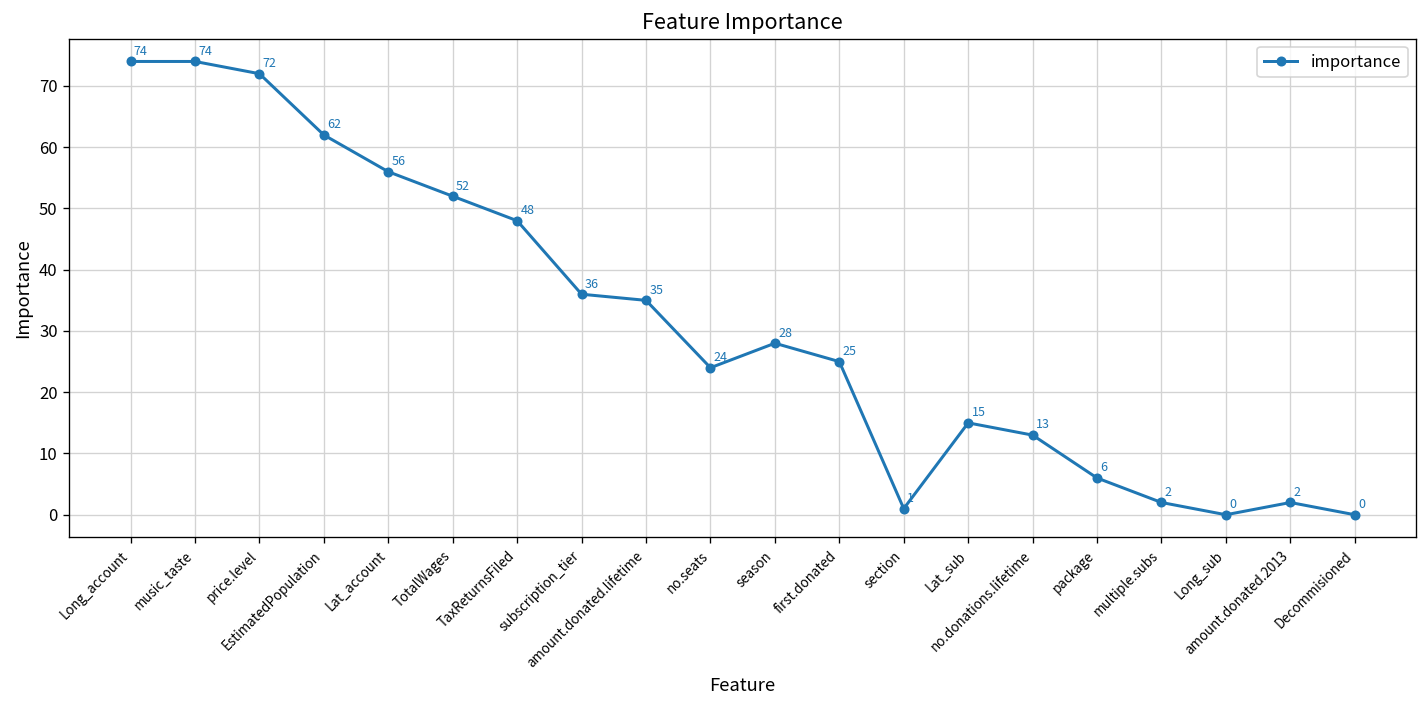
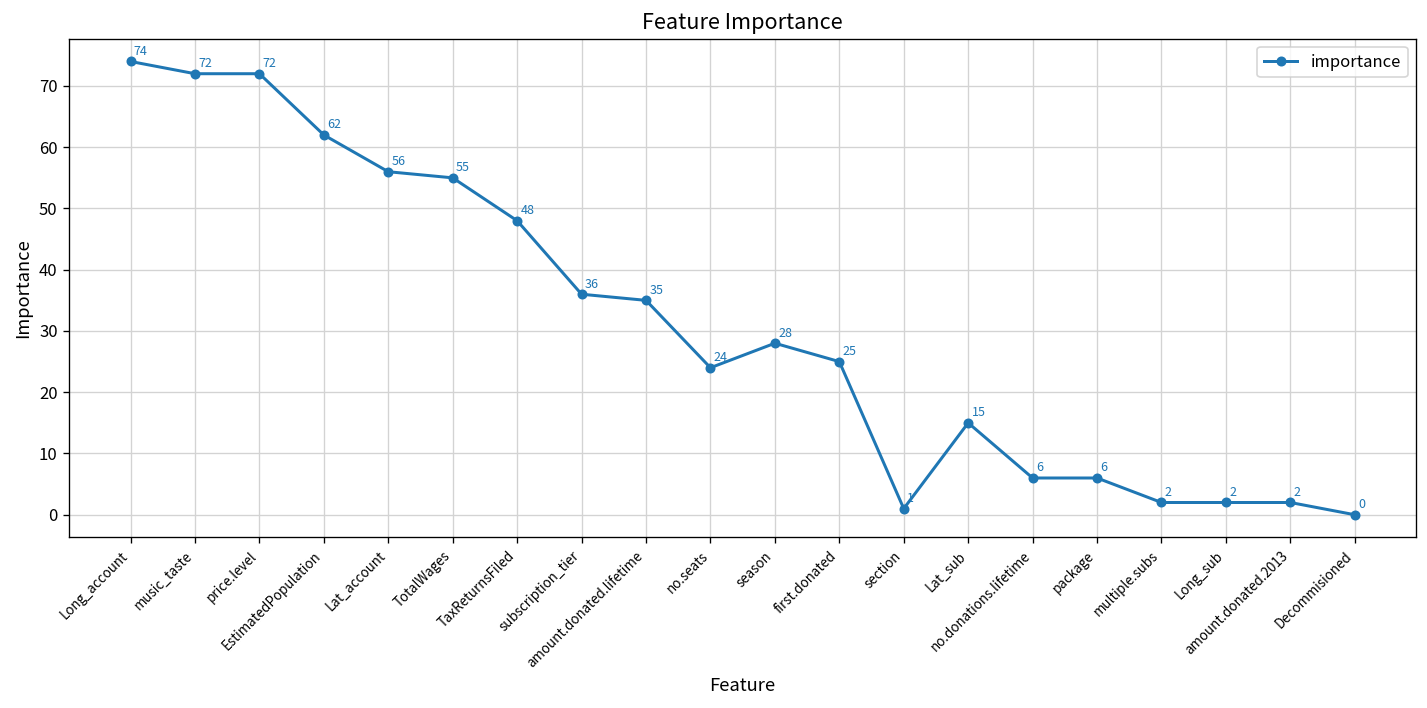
music_taste: 74 -> 72
TotalWages: 52 -> 55
no.donations.lifetime: 13 -> 6
Long_sub: 0 -> 2
